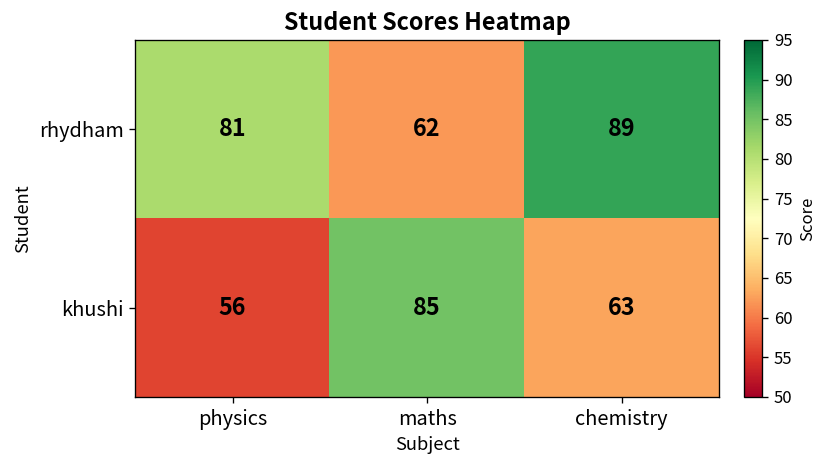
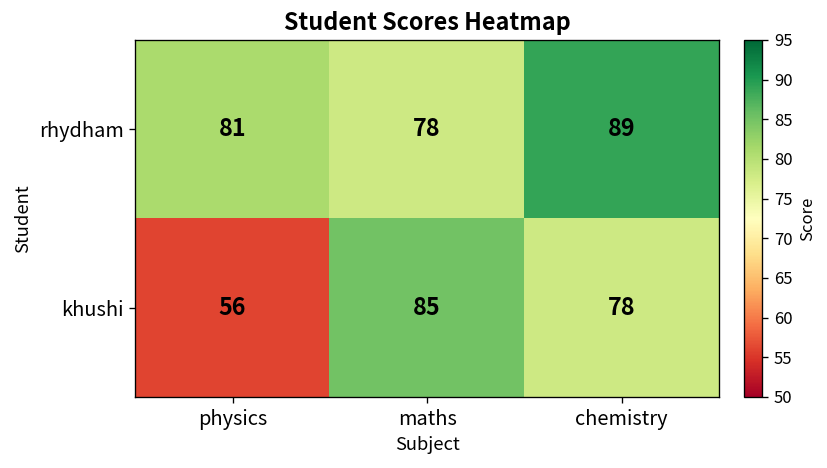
rhydham, maths: 62 -> 78
khushi, chemistry: 63 -> 78
